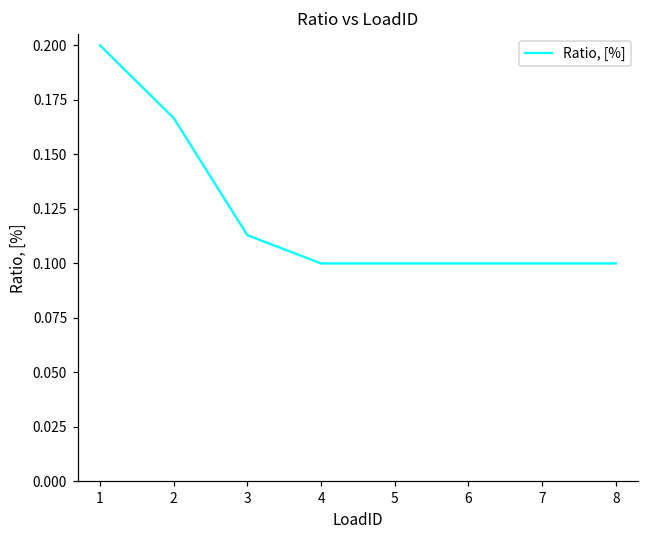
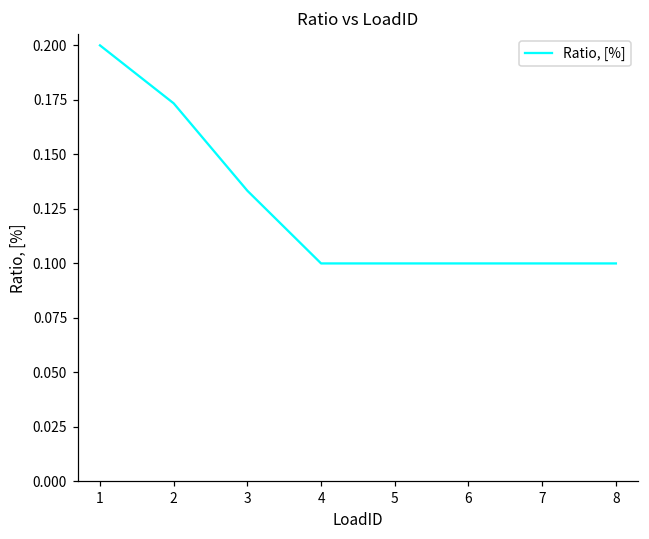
2: 0.167 -> 0.173
3: 0.113 -> 0.133
